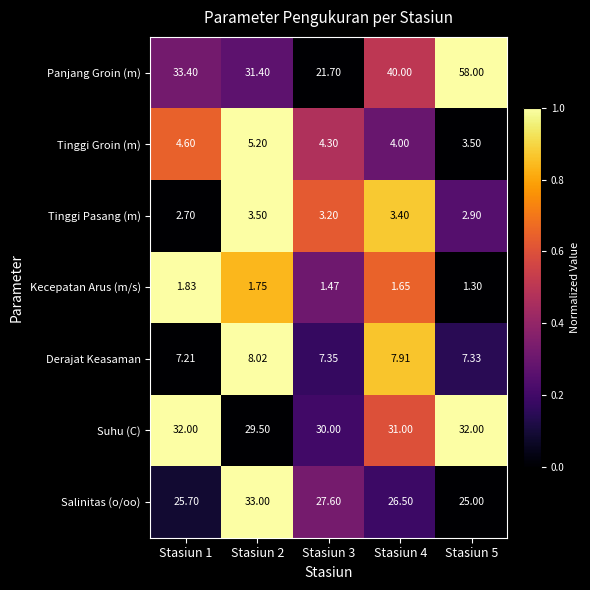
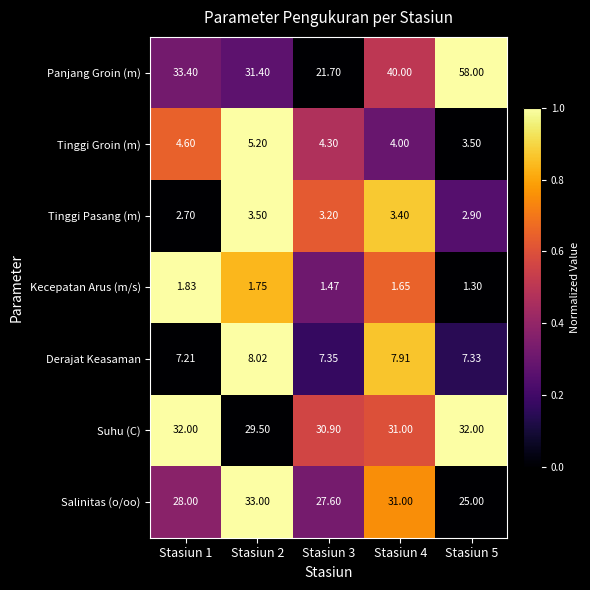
Suhu (C), Stasiun 3: 30.00 -> 30.90
Salinitas (o/oo), Stasiun 1: 25.70 -> 28.00
Salinitas (o/oo), Stasiun 4: 26.50 -> 31.00
